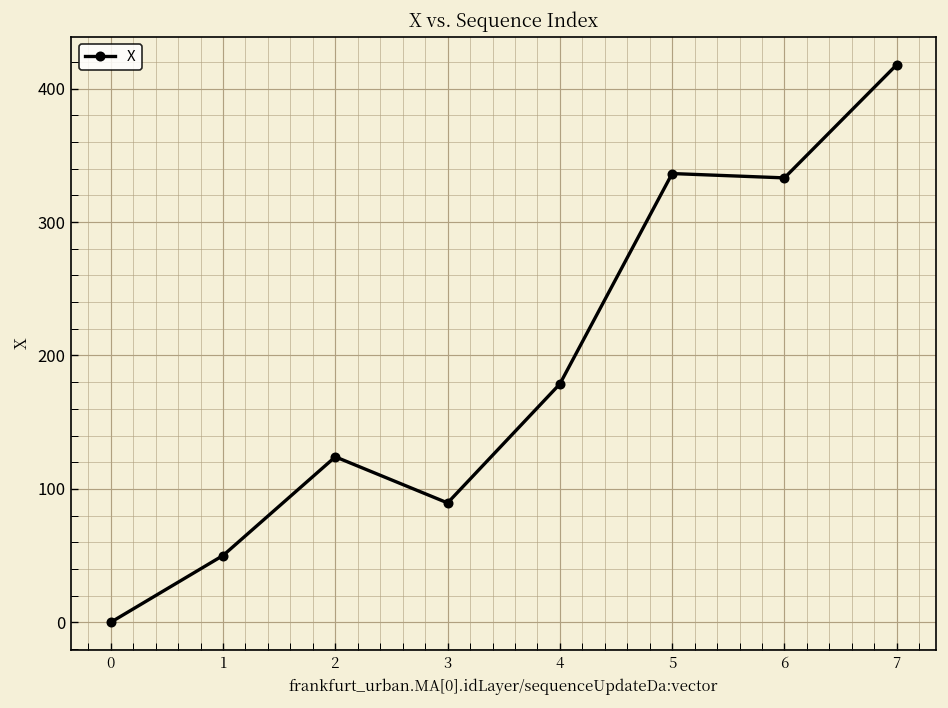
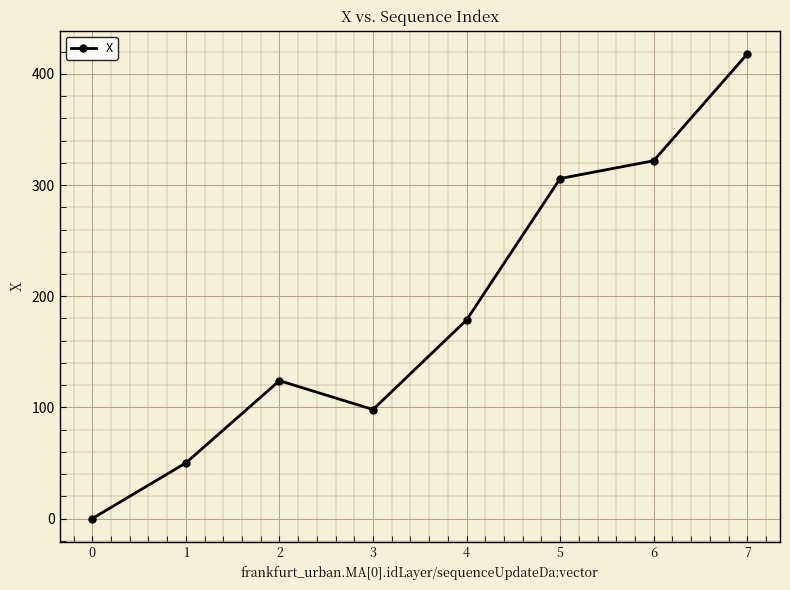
3: 90 -> 98
5: 336 -> 306
6: 333 -> 322
